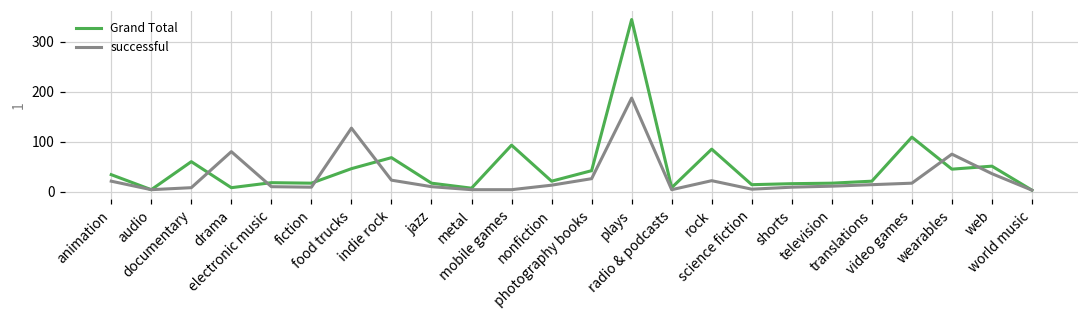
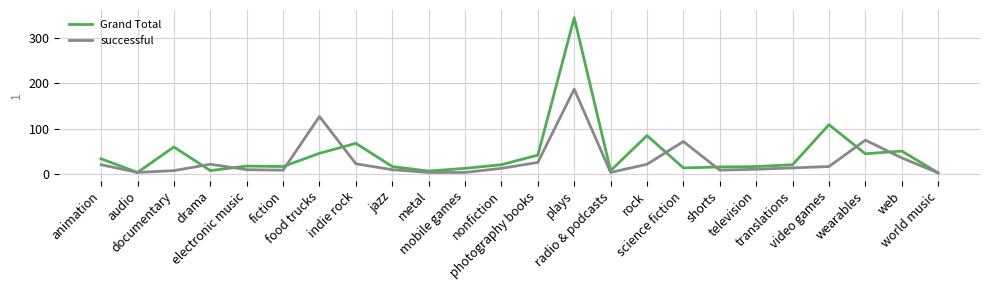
successful, drama: 80 -> 20
Grand Total, mobile games: 90 -> 10
successful, science fiction: 10 -> 70
